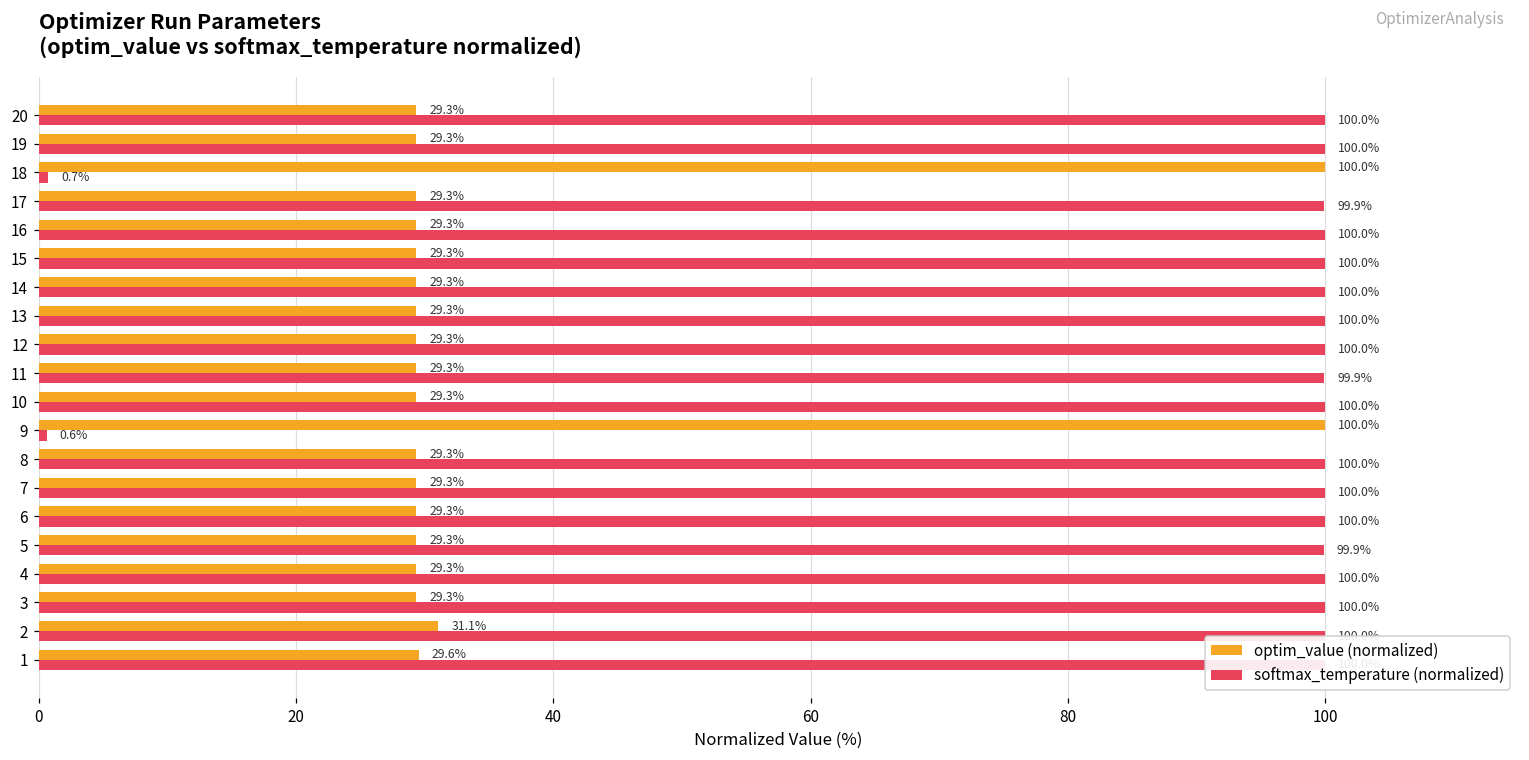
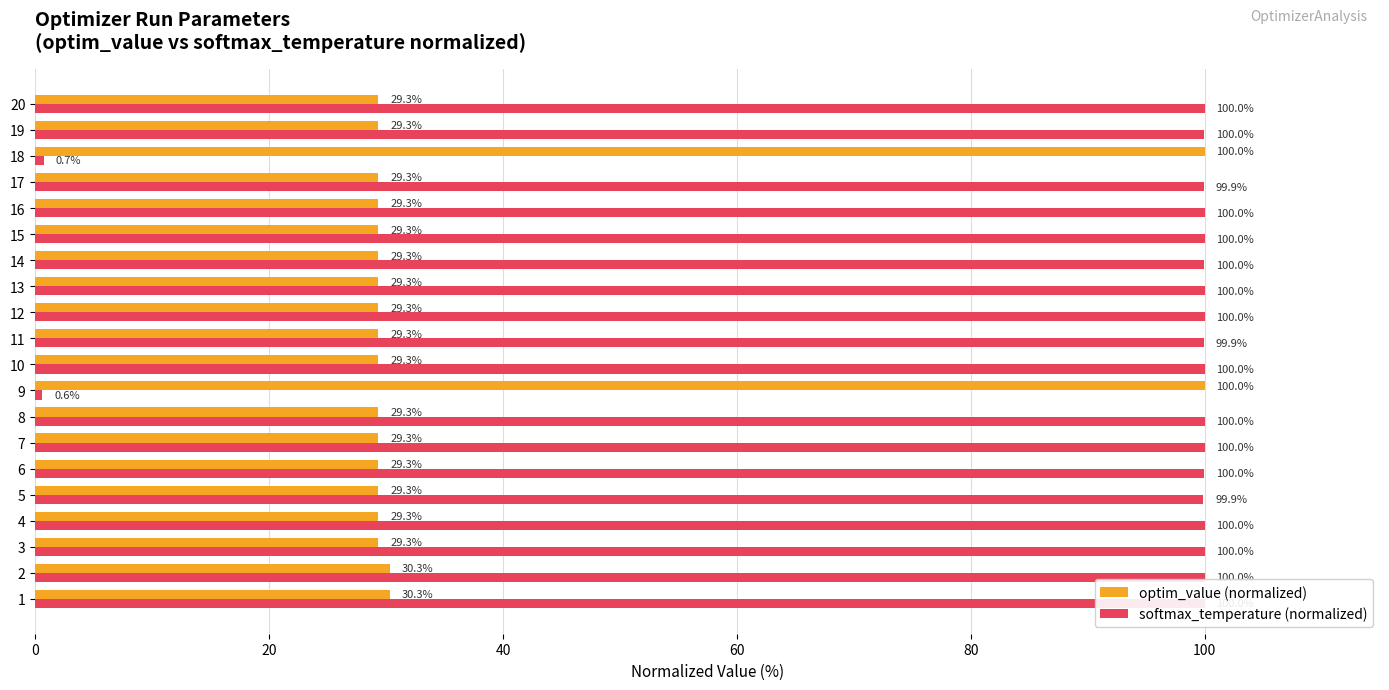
optim_value (normalized), 2: 31.1% -> 30.3%
optim_value (normalized), 1: 29.6% -> 30.3%
